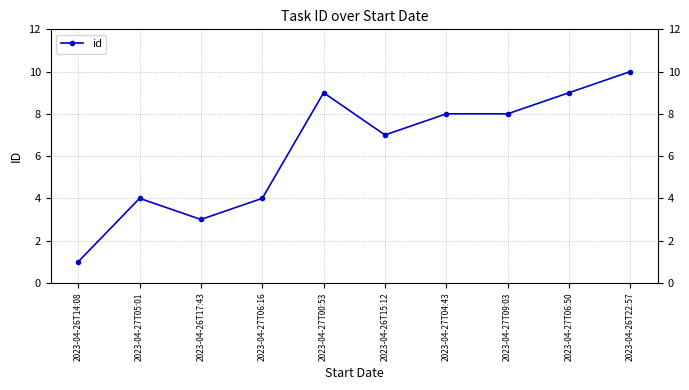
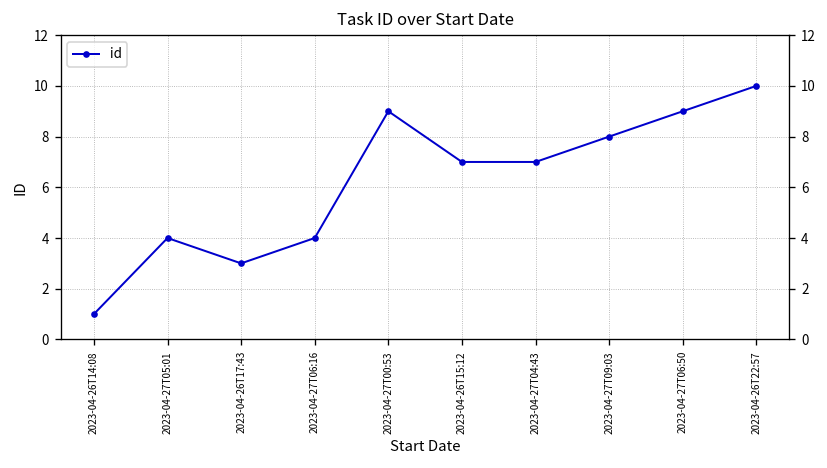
2023-04-27T04:43: 8 -> 7
